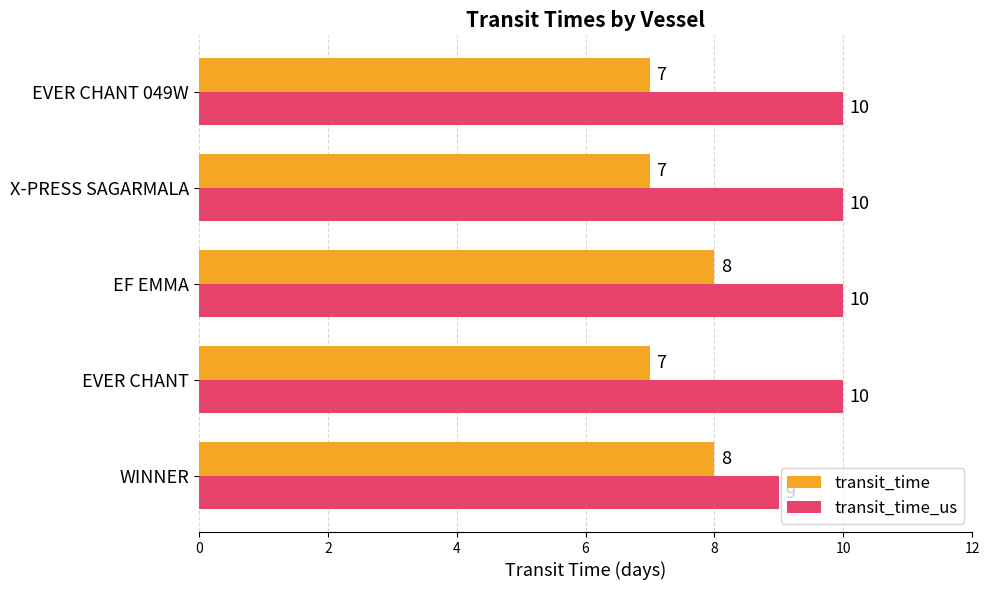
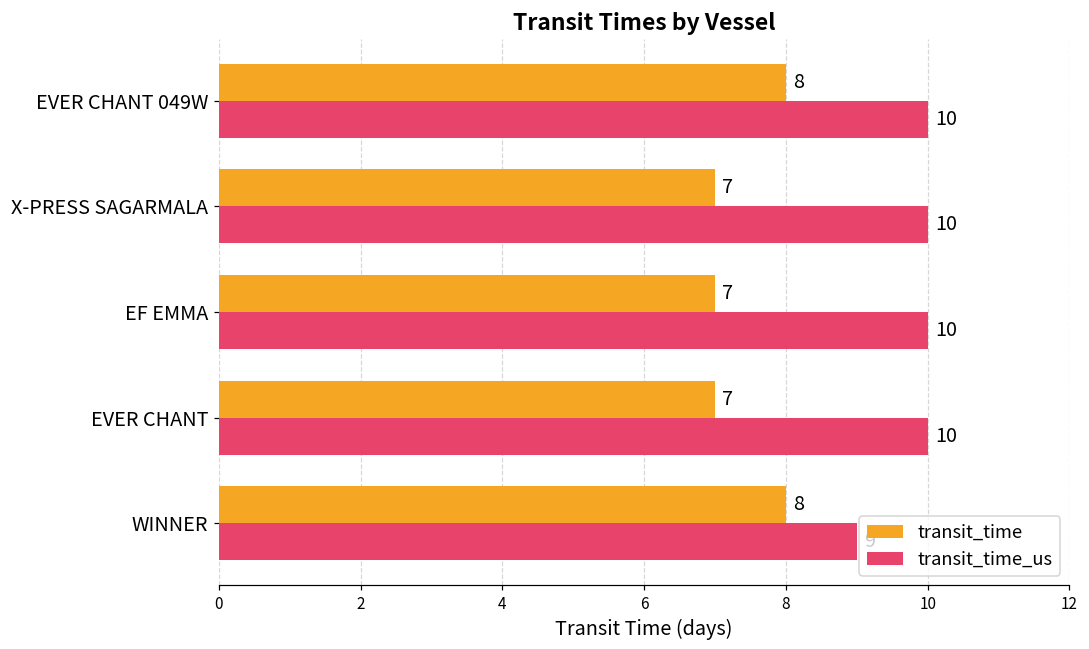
transit_time, EVER CHANT 049W: 7 -> 8
transit_time, EF EMMA: 8 -> 7
